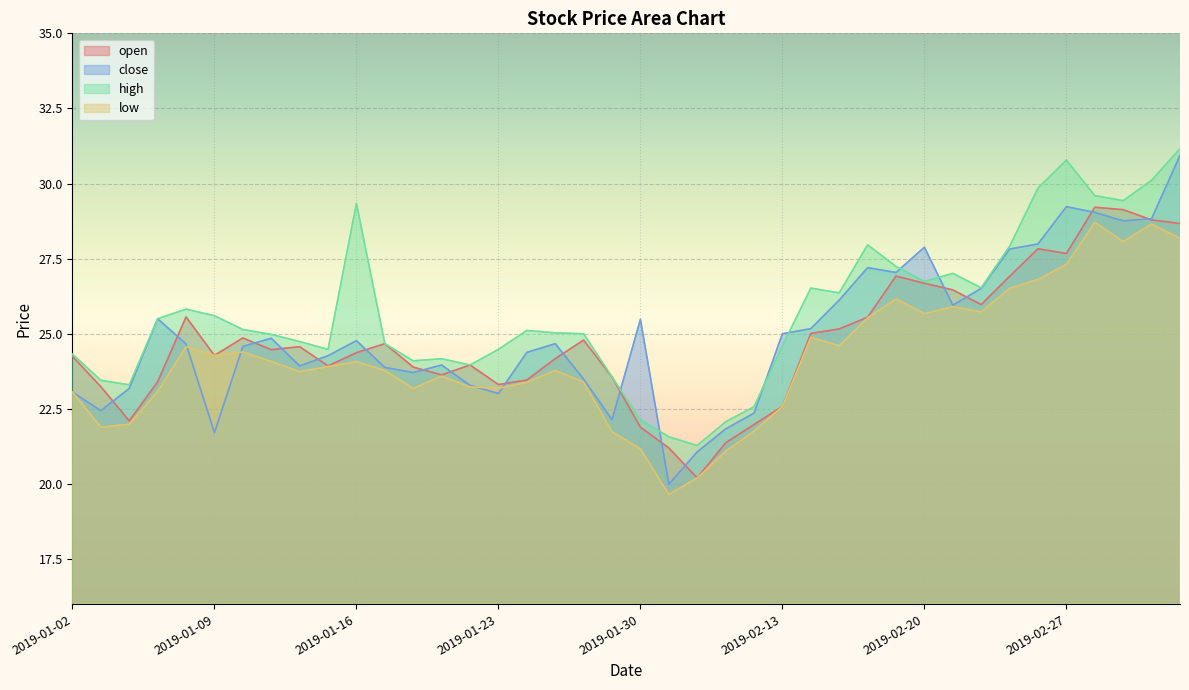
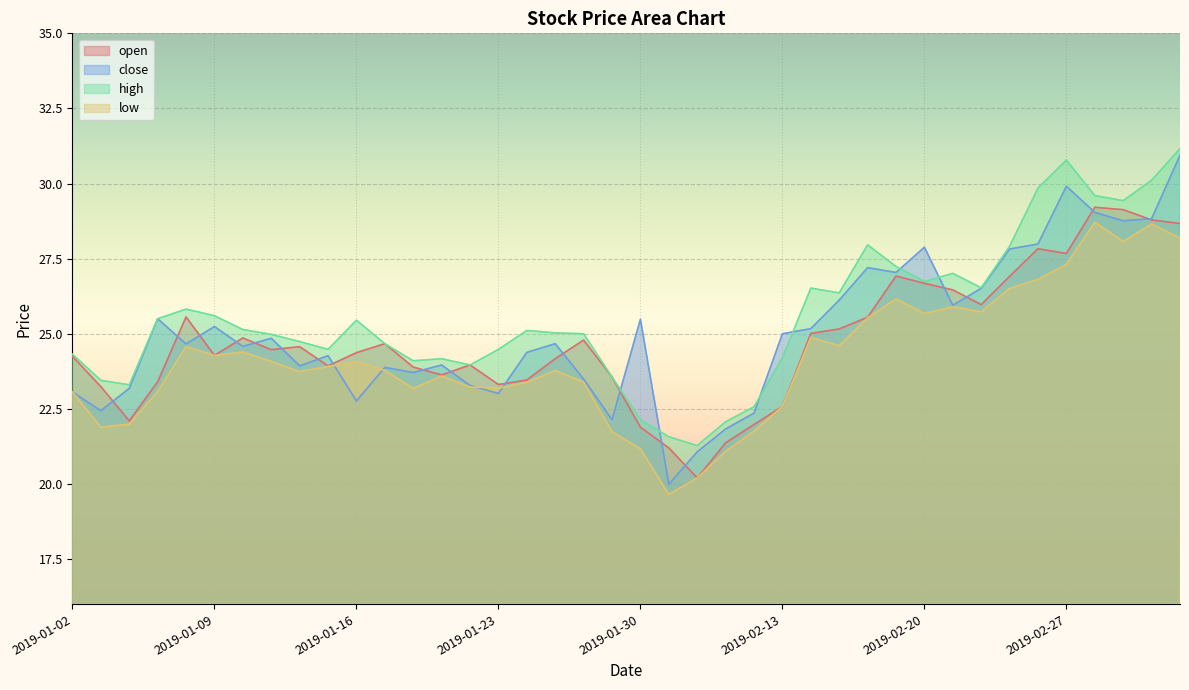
close, 2019-01-09: 21.7 -> 25.2
close, 2019-01-16: 24.8 -> 22.8
high, 2019-01-16: 29.3 -> 25.5
high, 2019-02-13: 24.6 -> 24.2
close, 2019-02-27: 29.2 -> 29.9
